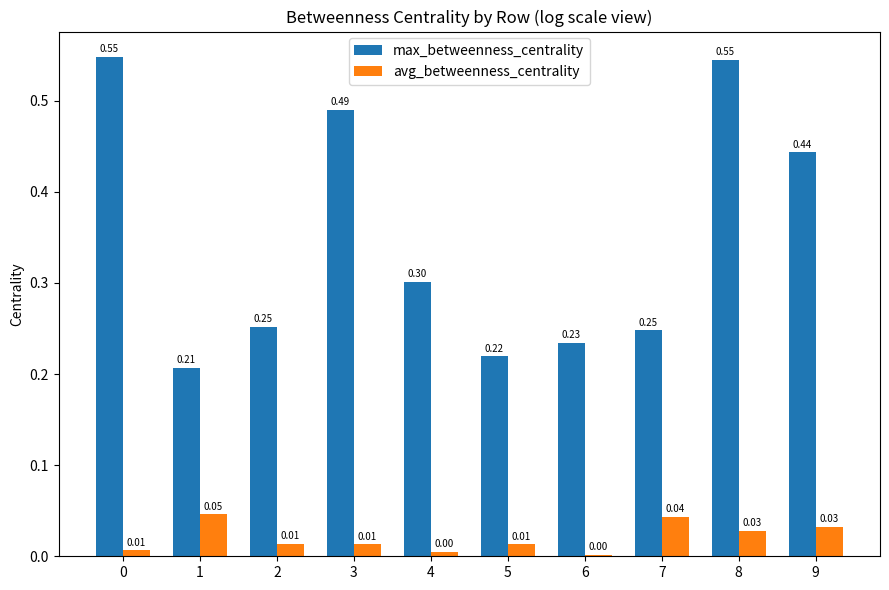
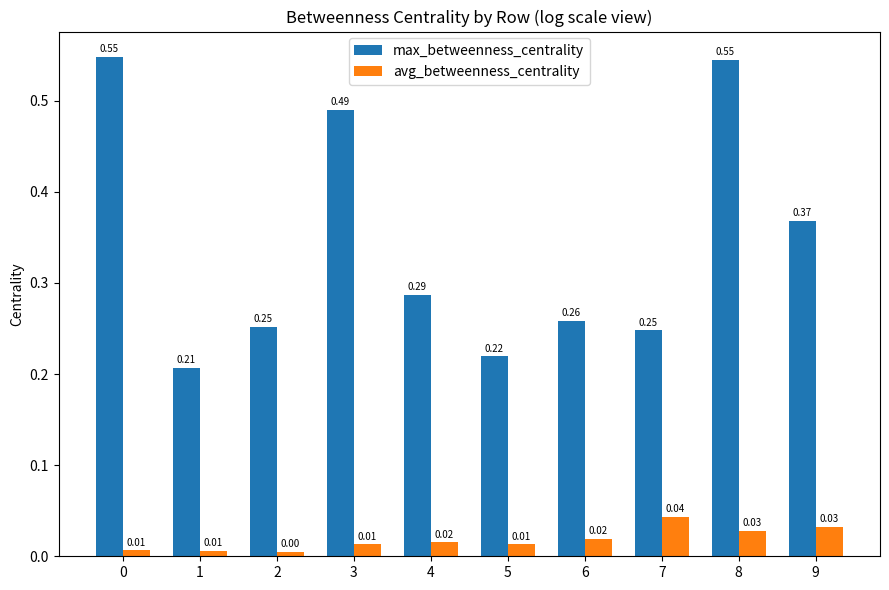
avg_betweenness_centrality, 1: 0.05 -> 0.01
avg_betweenness_centrality, 2: 0.01 -> 0.00
max_betweenness_centrality, 4: 0.30 -> 0.29
avg_betweenness_centrality, 4: 0.00 -> 0.02
max_betweenness_centrality, 6: 0.23 -> 0.26
avg_betweenness_centrality, 6: 0.00 -> 0.02
max_betweenness_centrality, 9: 0.44 -> 0.37
